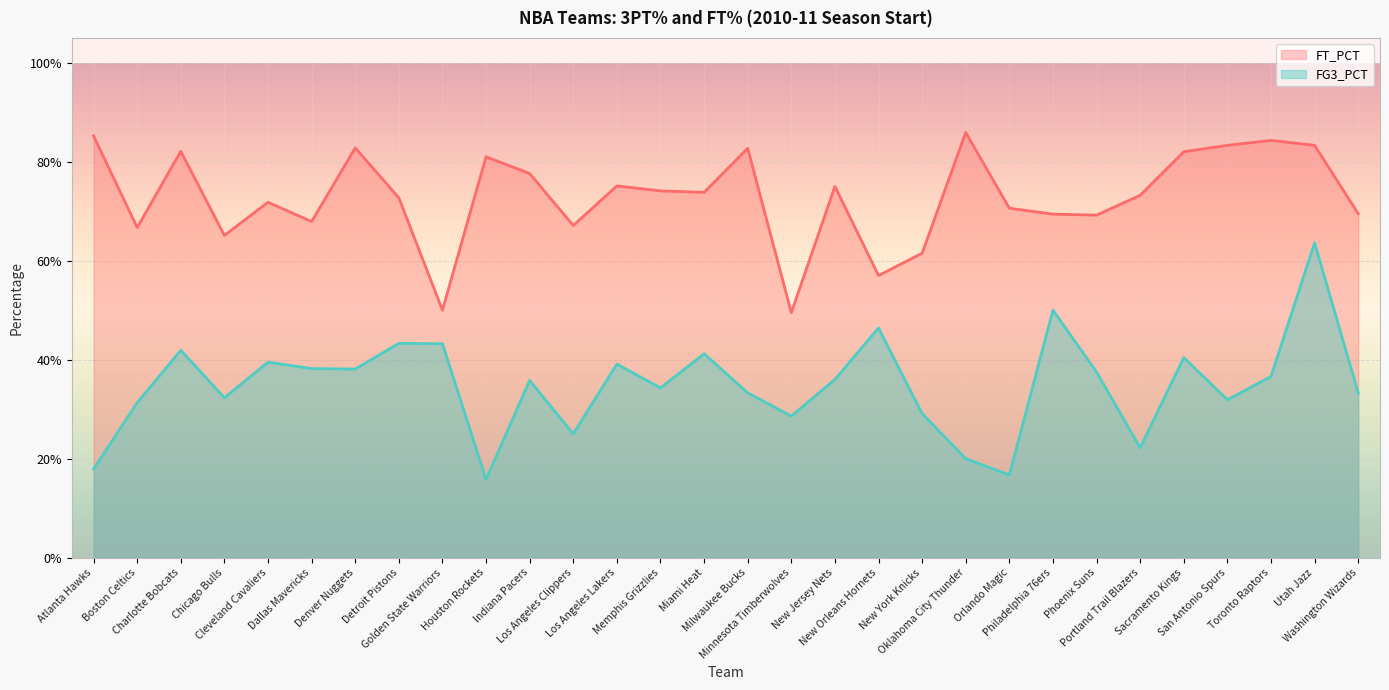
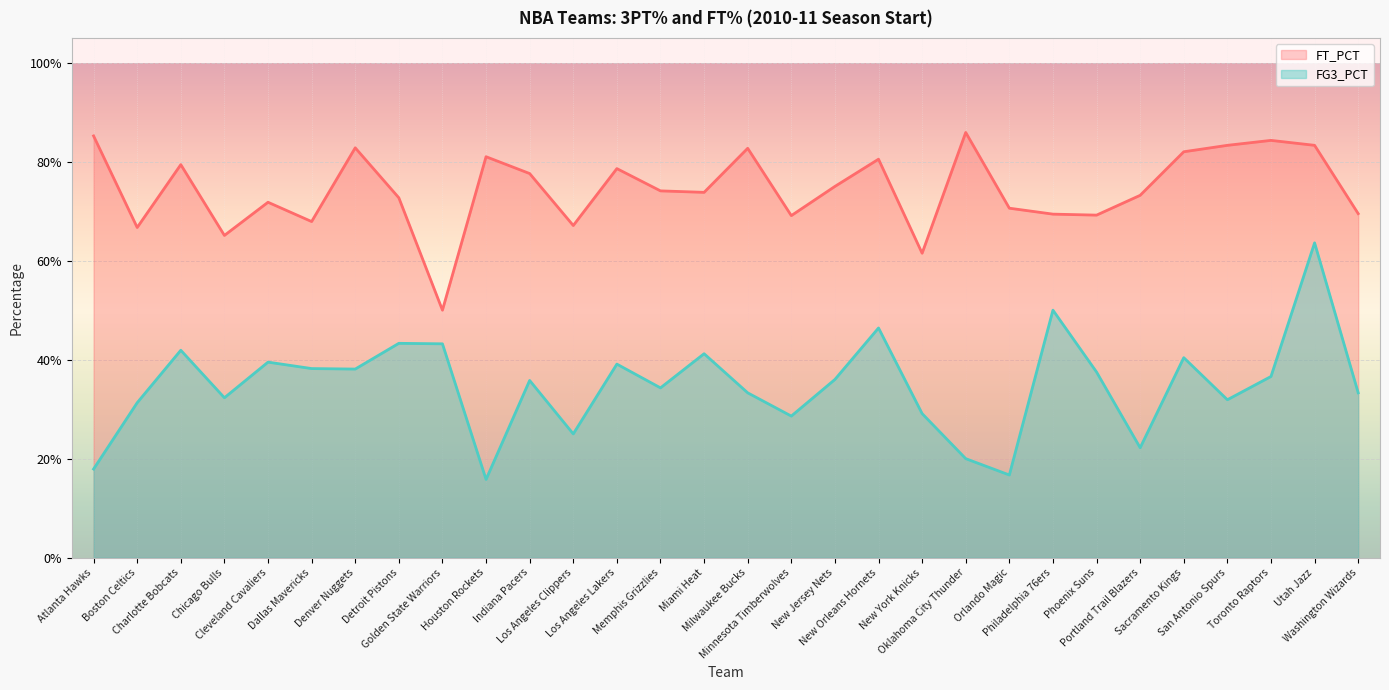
FT_PCT, Charlotte Bobcats: 82% -> 79%
FT_PCT, Los Angeles Lakers: 75% -> 79%
FT_PCT, Minnesota Timberwolves: 50% -> 69%
FT_PCT, New Orleans Hornets: 57% -> 81%
